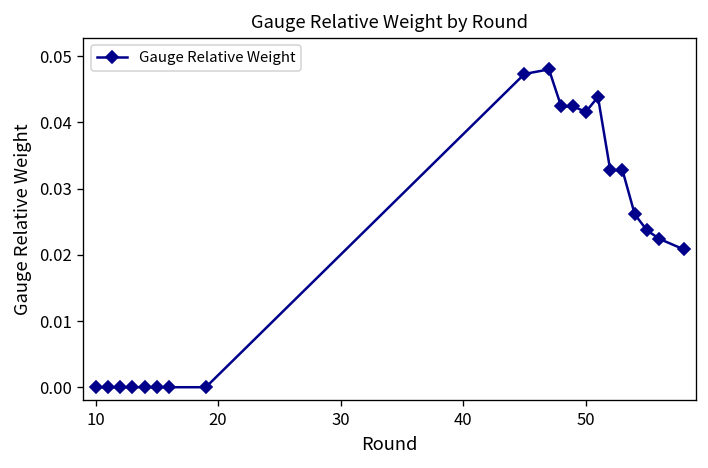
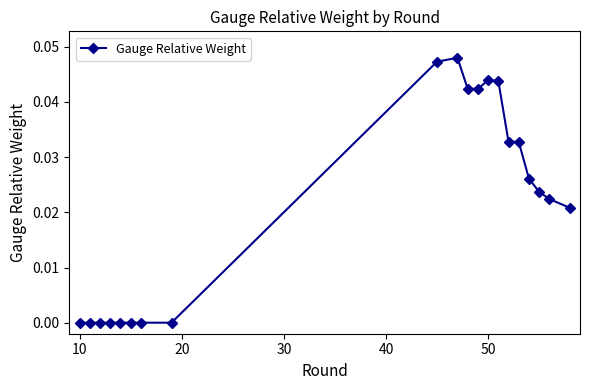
50: 0.042 -> 0.044
